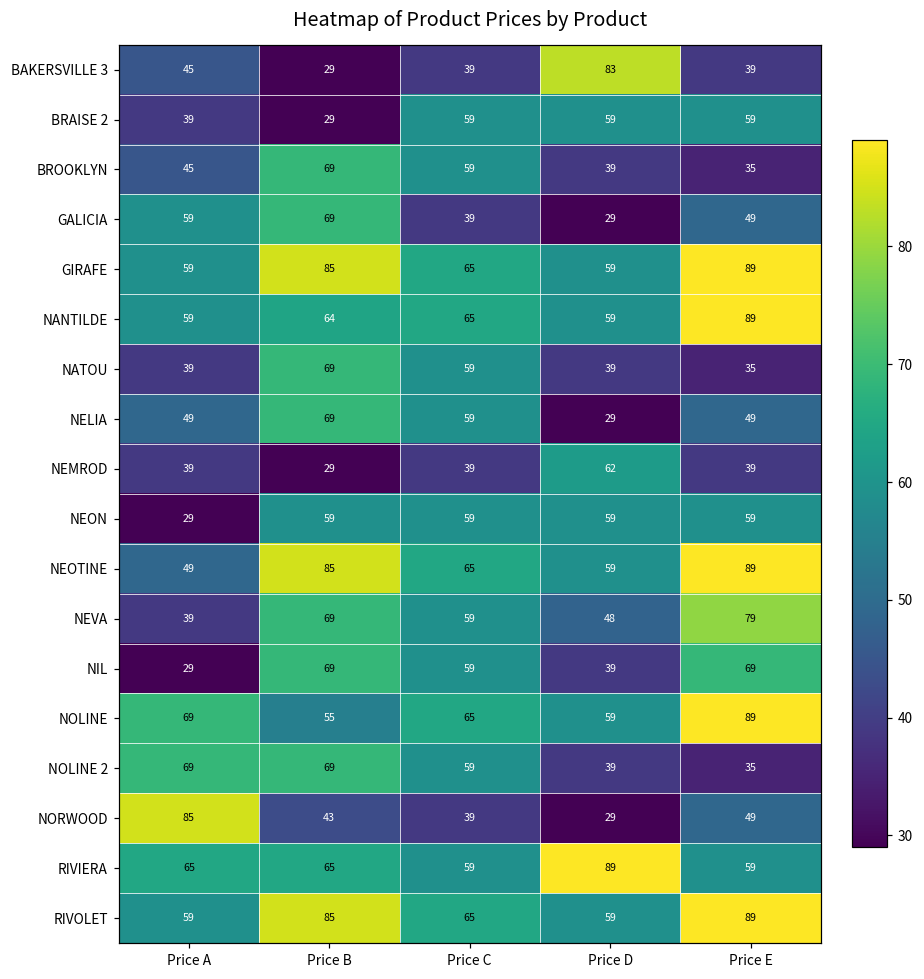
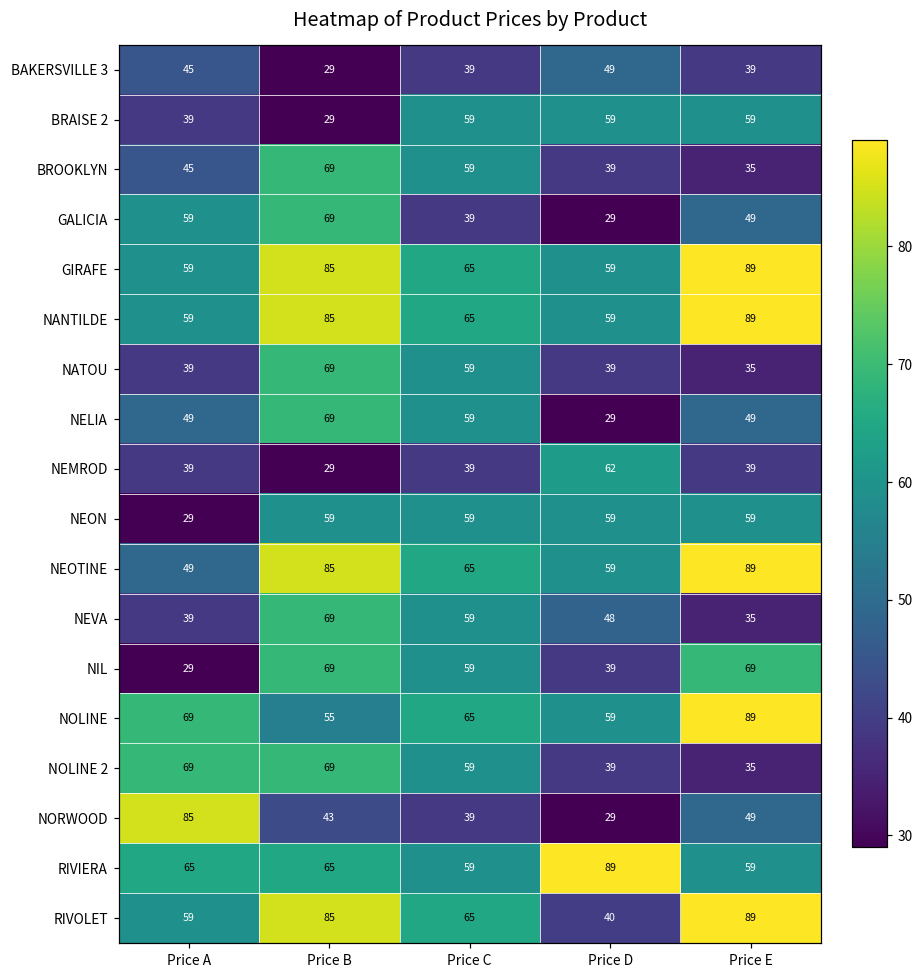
BAKERSVILLE 3, Price D: 83 -> 49
NANTILDE, Price B: 64 -> 85
NEVA, Price E: 79 -> 35
RIVOLET, Price D: 59 -> 40
